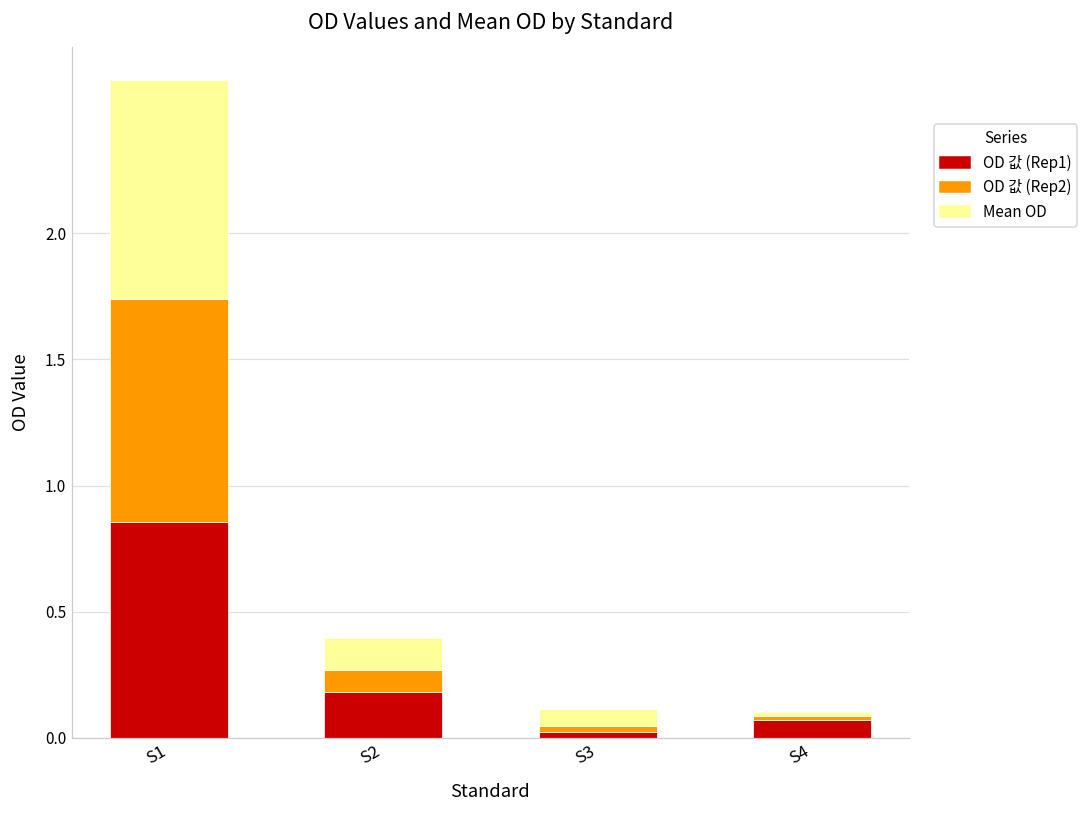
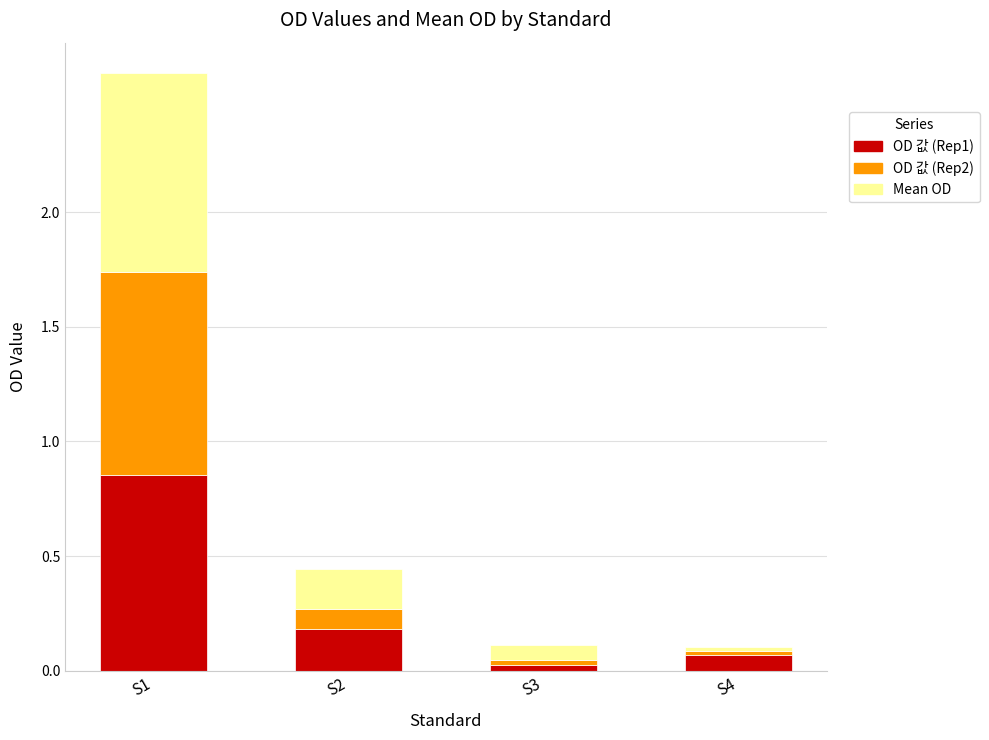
Mean OD, S2: 0.13 -> 0.18
